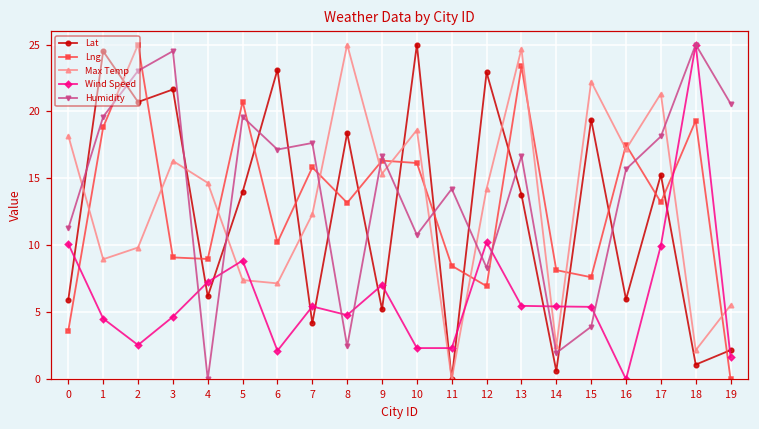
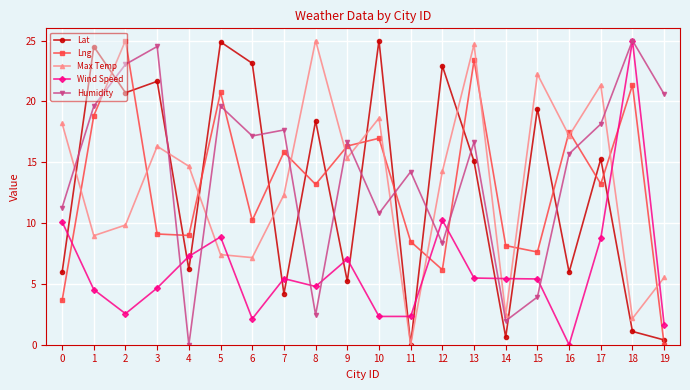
Lat, 5: 14.0 -> 24.9
Lng, 10: 16.2 -> 17.0
Lng, 12: 6.9 -> 6.2
Lat, 13: 13.8 -> 15.1
Wind Speed, 17: 10.0 -> 8.7
Lng, 18: 19.3 -> 21.3
Lat, 19: 2.2 -> 0.4
